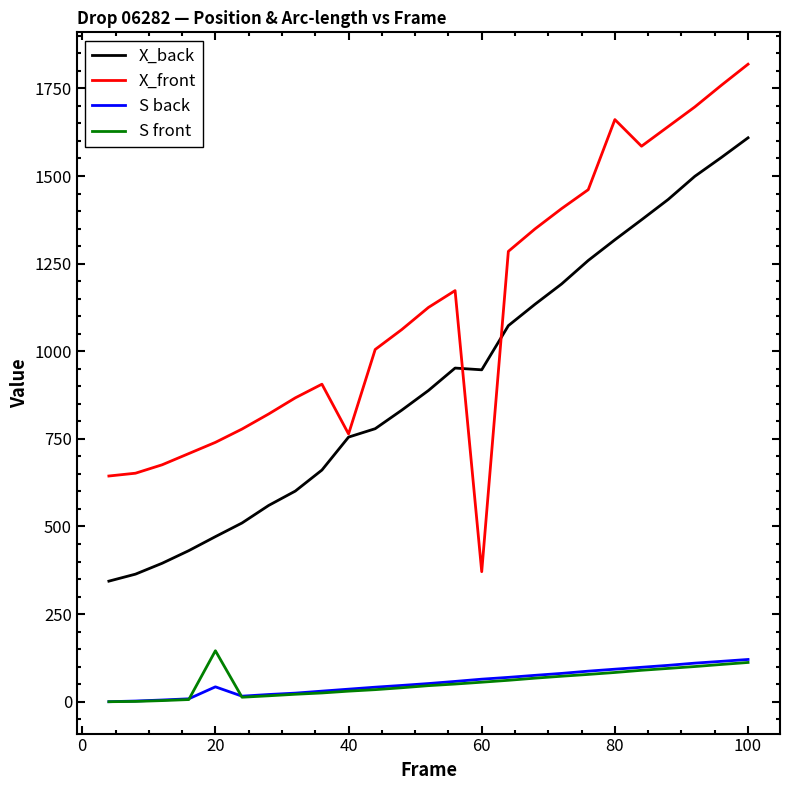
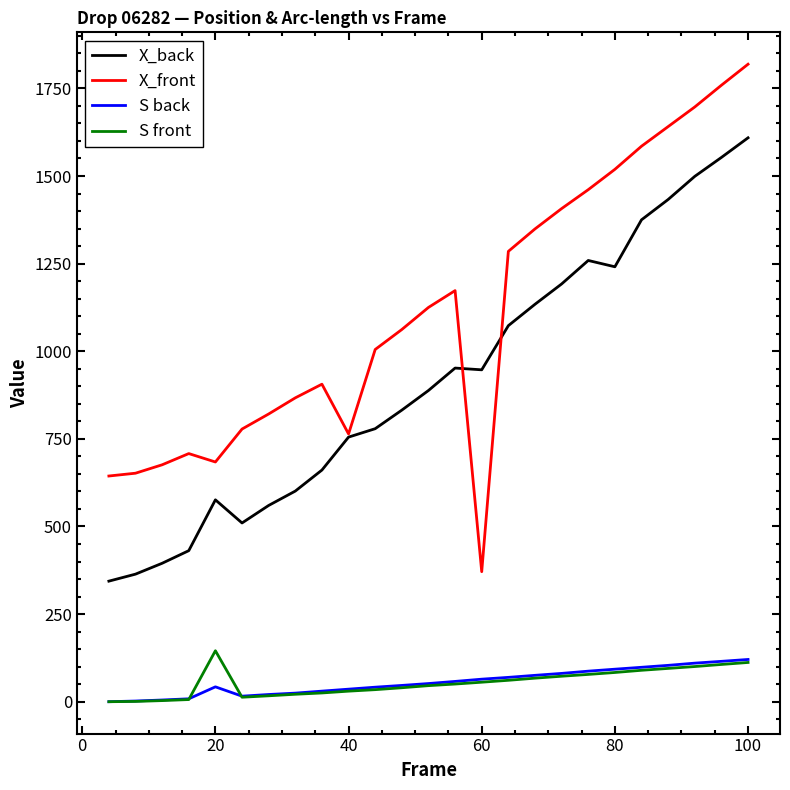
X_back, 20: 470 -> 580
X_front, 20: 740 -> 680
X_back, 80: 1320 -> 1240
X_front, 80: 1660 -> 1520
